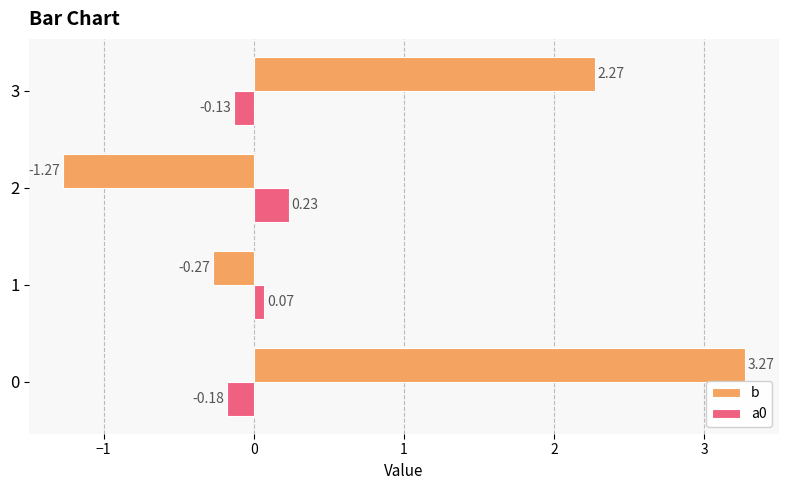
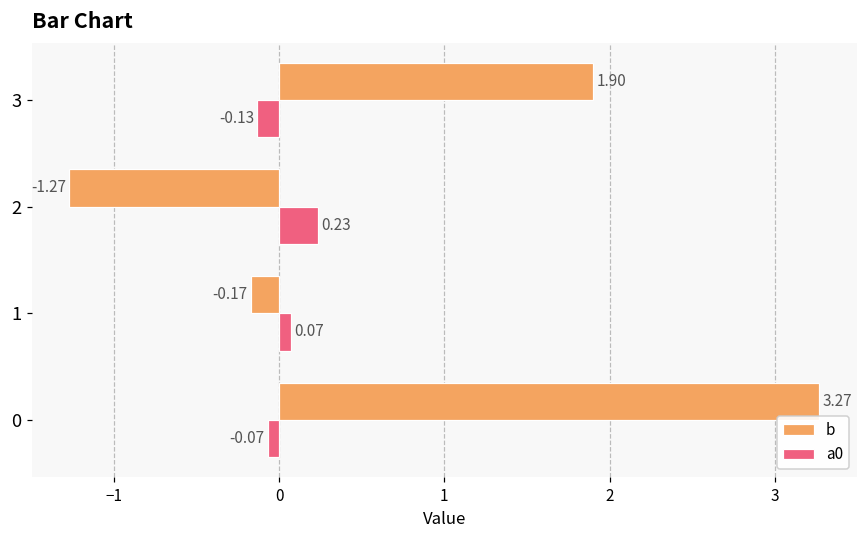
b, 3: 2.27 -> 1.90
b, 1: -0.27 -> -0.17
a0, 0: -0.18 -> -0.07
